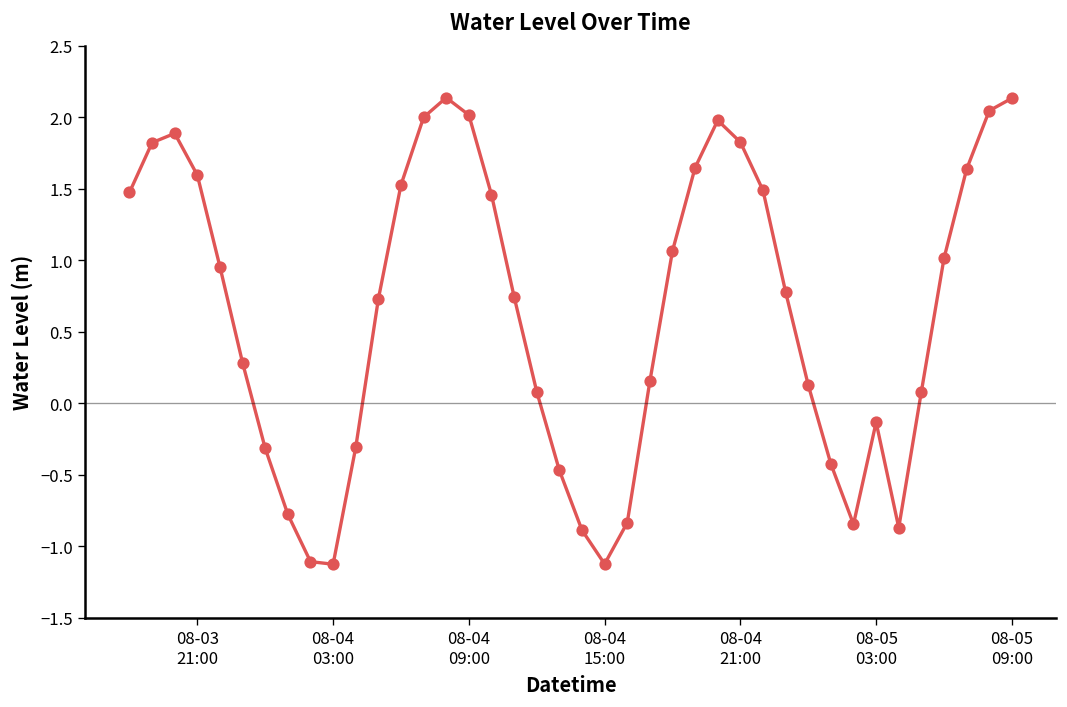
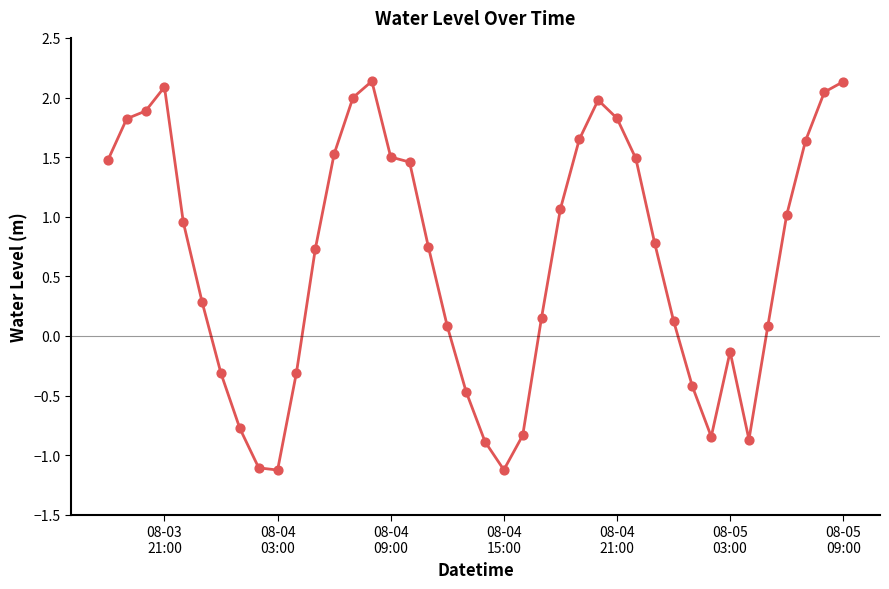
08-03 21:00: 1.59 -> 2.09
08-04 09:00: 2.02 -> 1.50
